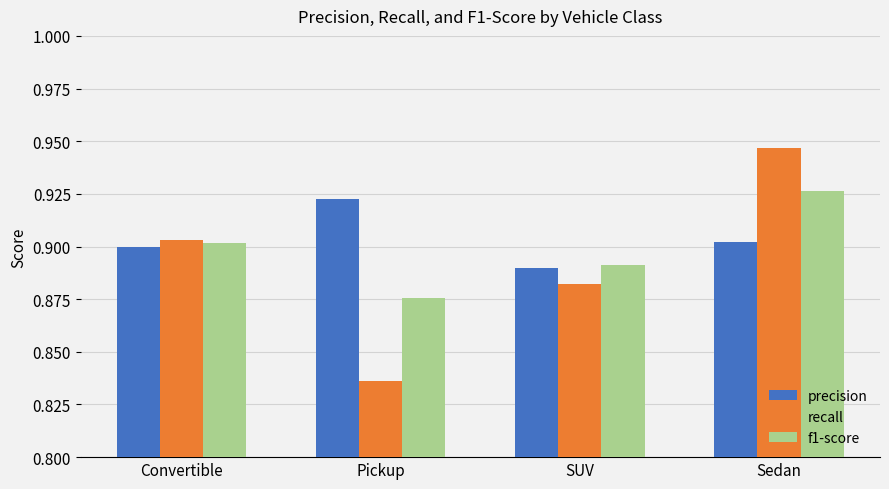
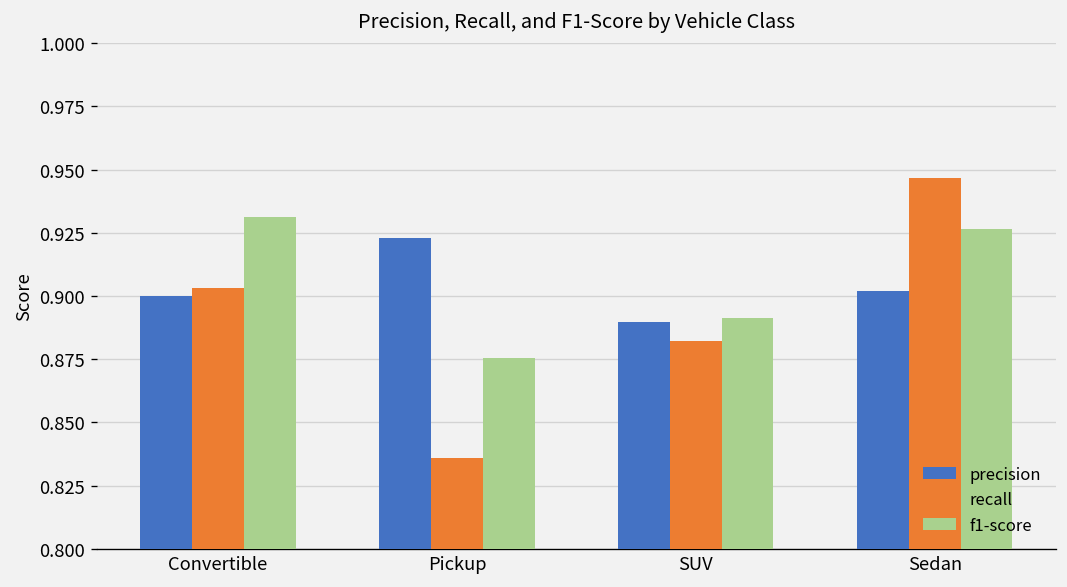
f1-score, Convertible: 0.902 -> 0.931
